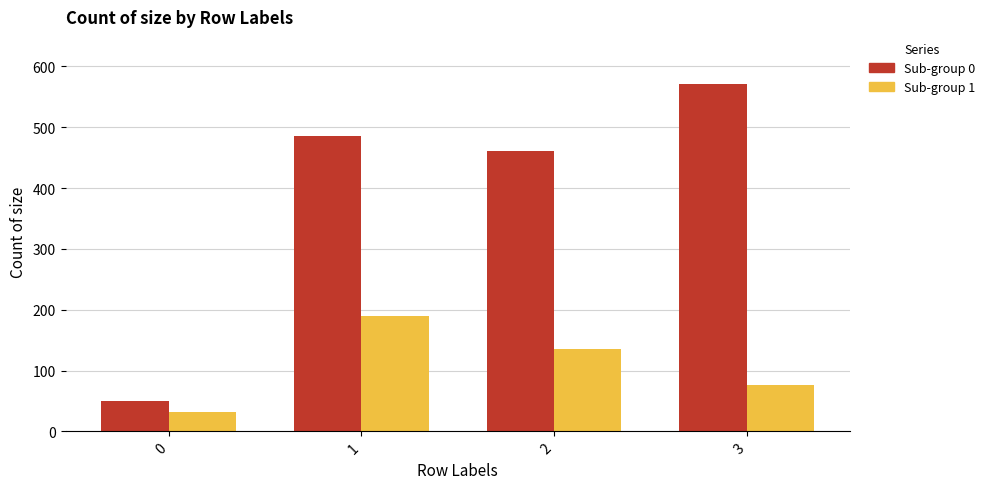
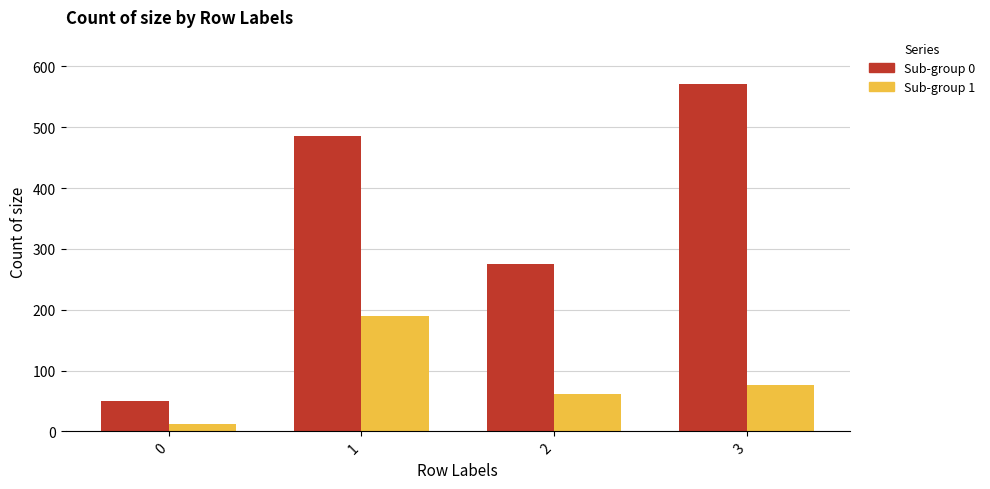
Sub-group 1, 0: 30 -> 10
Sub-group 0, 2: 460 -> 280
Sub-group 1, 2: 140 -> 60
